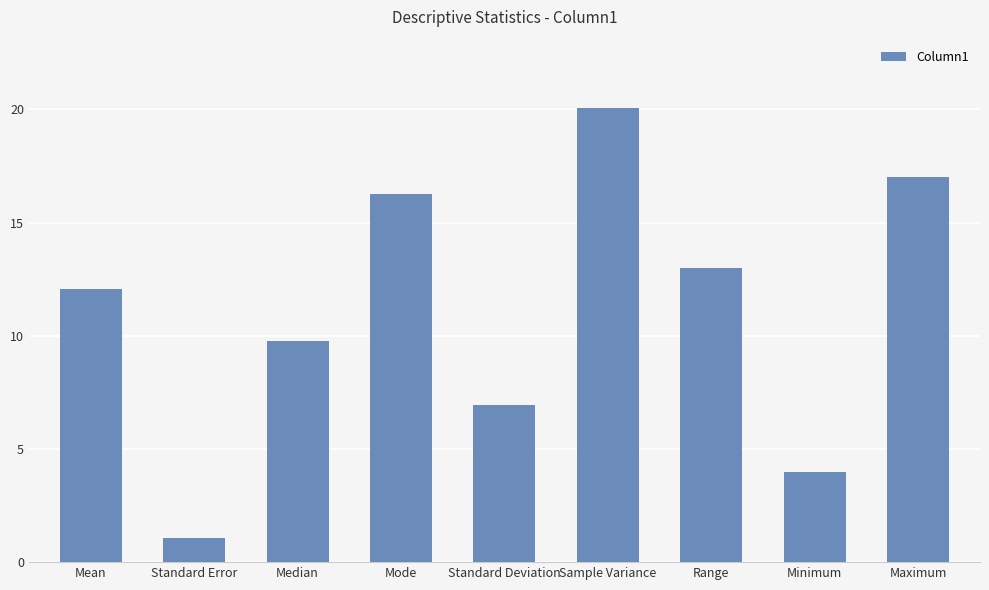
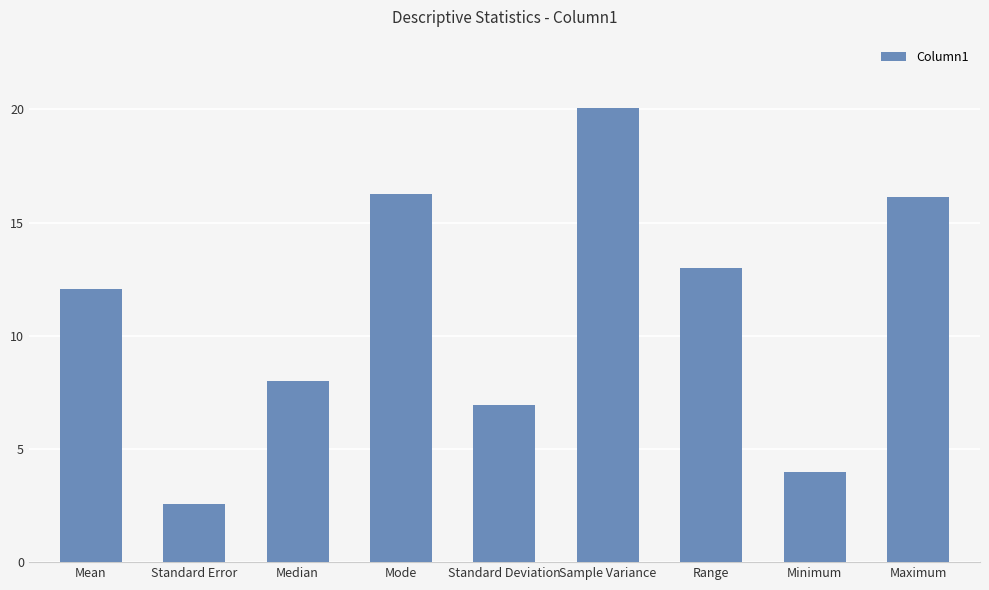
Standard Error: 1.1 -> 2.6
Median: 9.7 -> 8.0
Maximum: 17.0 -> 16.1
